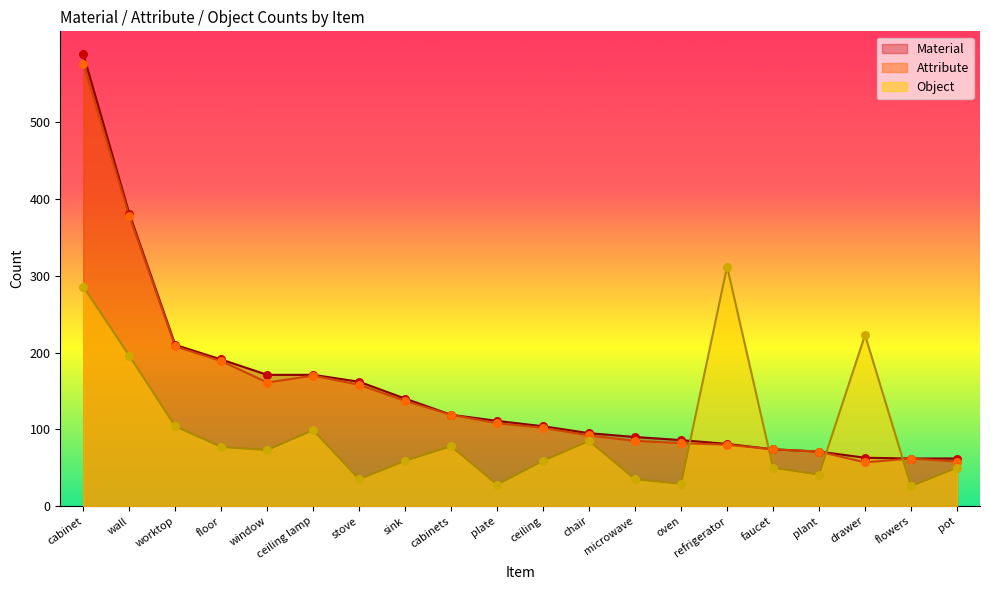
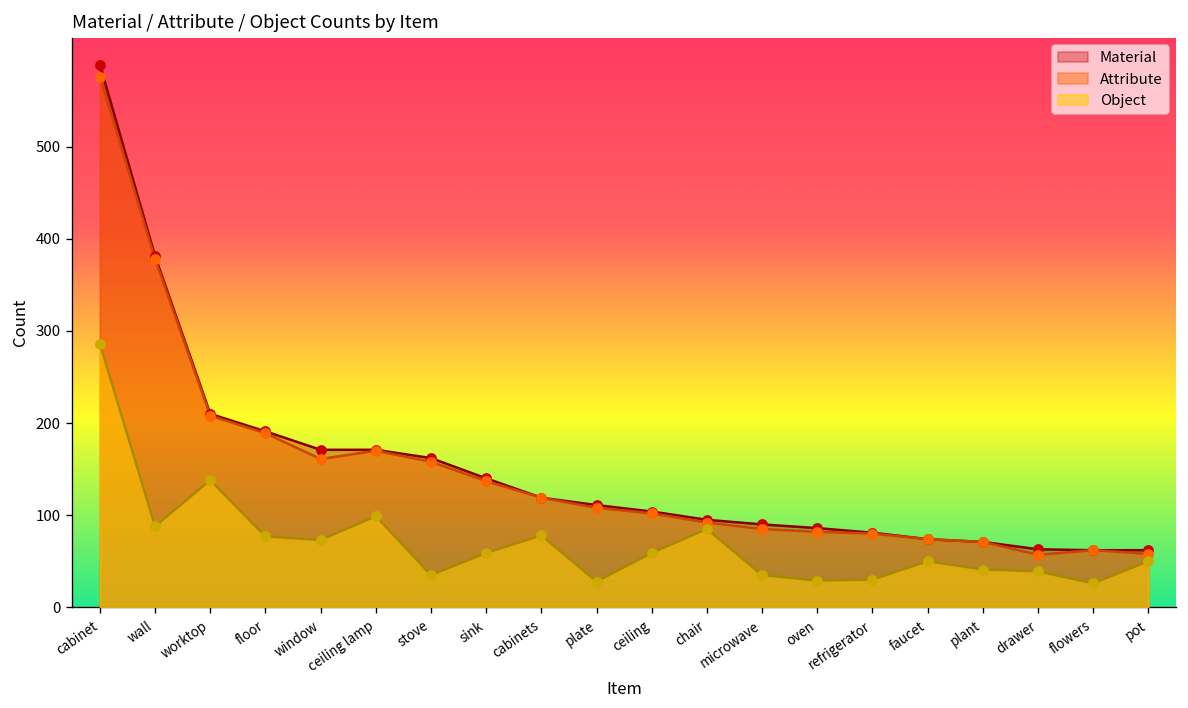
Object, wall: 200 -> 90
Object, worktop: 100 -> 140
Object, refrigerator: 310 -> 30
Object, drawer: 220 -> 40
